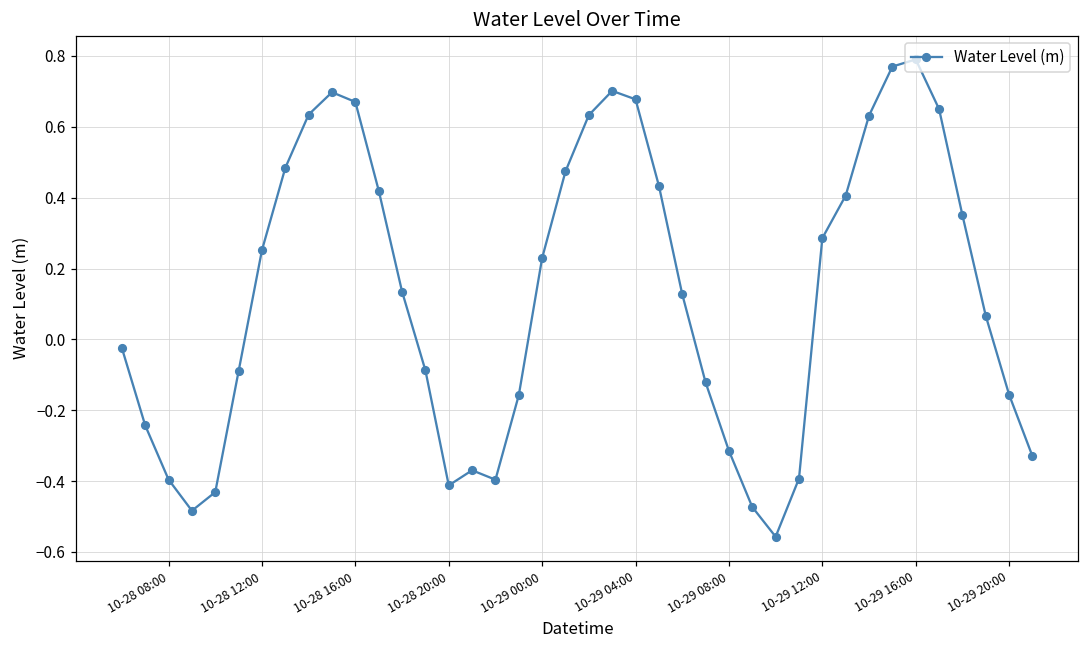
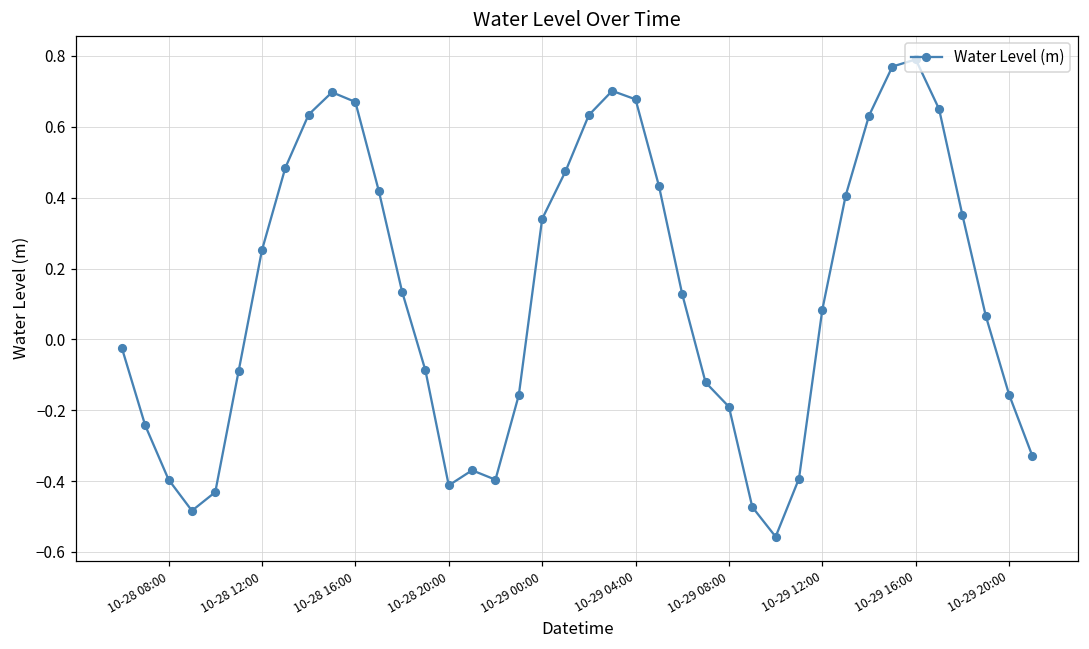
10-29 00:00: 0.23 -> 0.34
10-29 08:00: -0.31 -> -0.19
10-29 12:00: 0.29 -> 0.08
